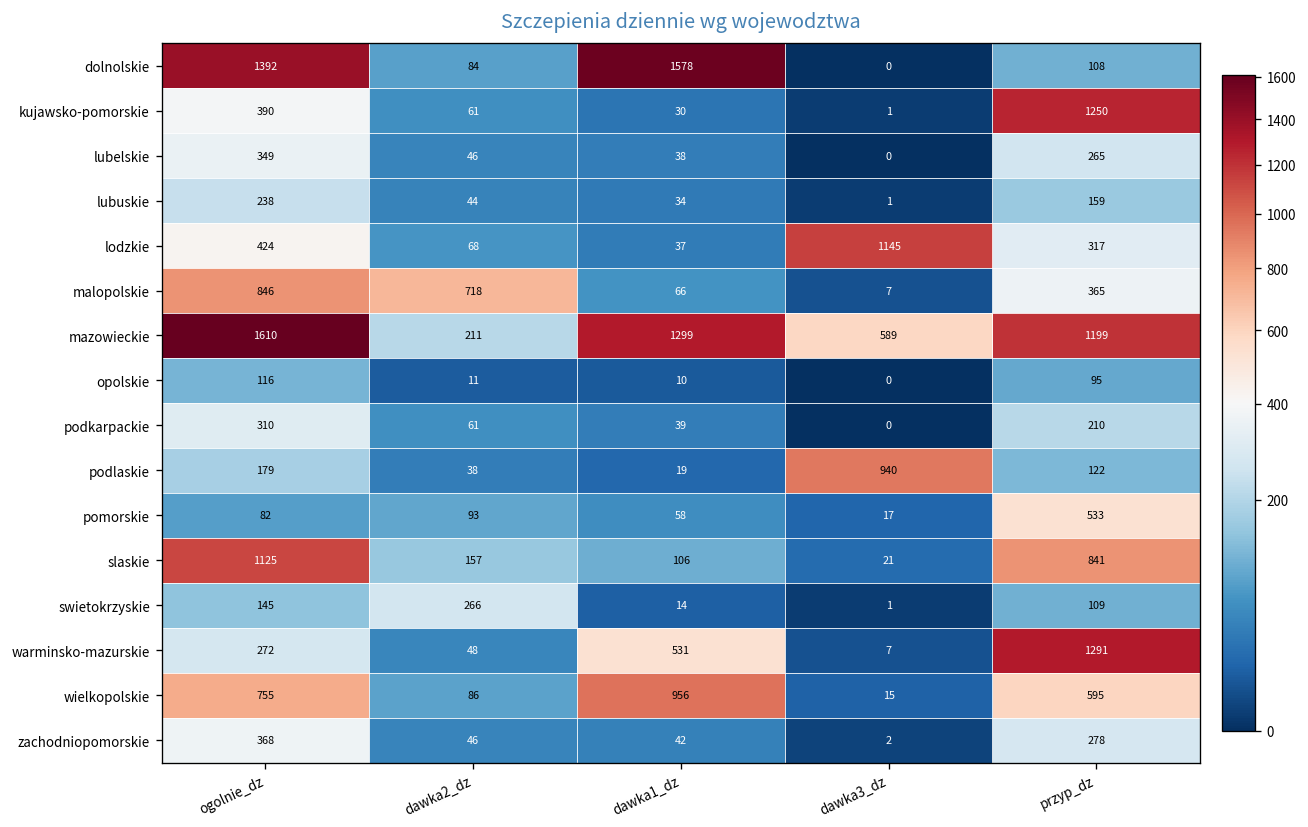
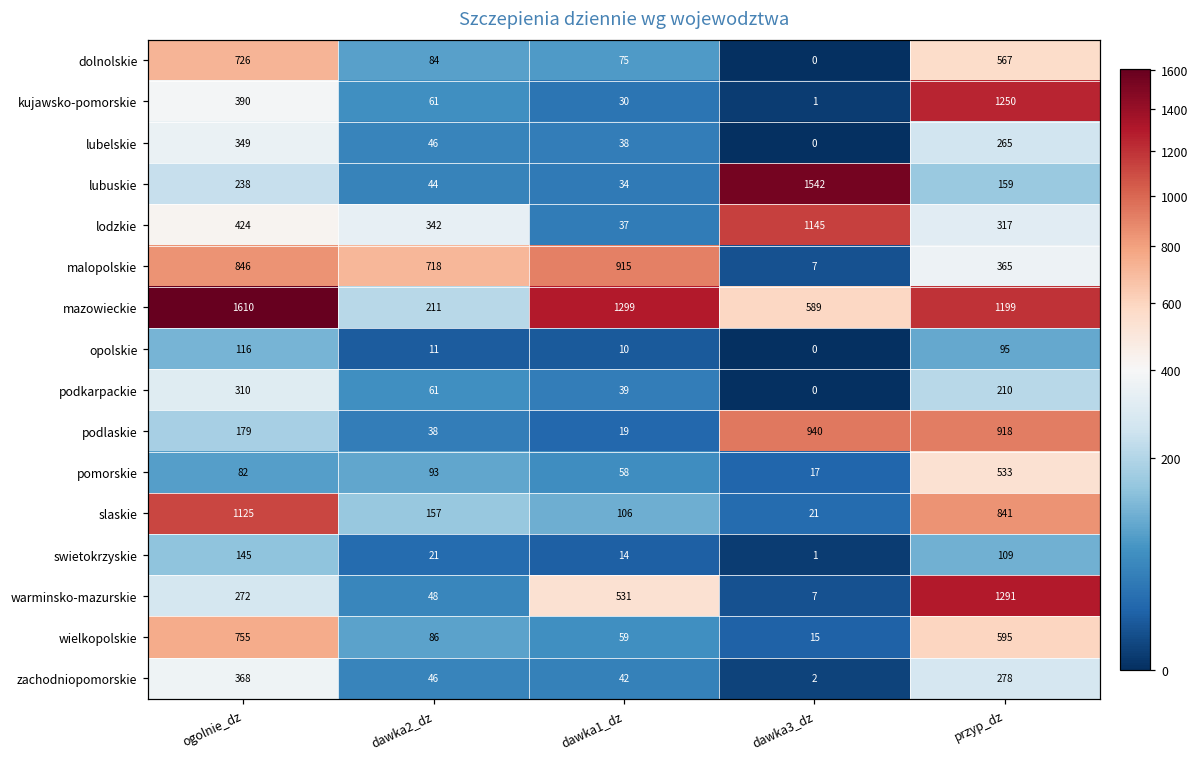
dolnolskie, ogolnie_dz: 1392 -> 726
dolnolskie, dawka1_dz: 1578 -> 75
dolnolskie, przyp_dz: 108 -> 567
lubuskie, dawka3_dz: 1 -> 1542
lodzkie, dawka2_dz: 68 -> 342
malopolskie, dawka1_dz: 66 -> 915
podlaskie, przyp_dz: 122 -> 918
swietokrzyskie, dawka2_dz: 266 -> 21
wielkopolskie, dawka1_dz: 956 -> 59
